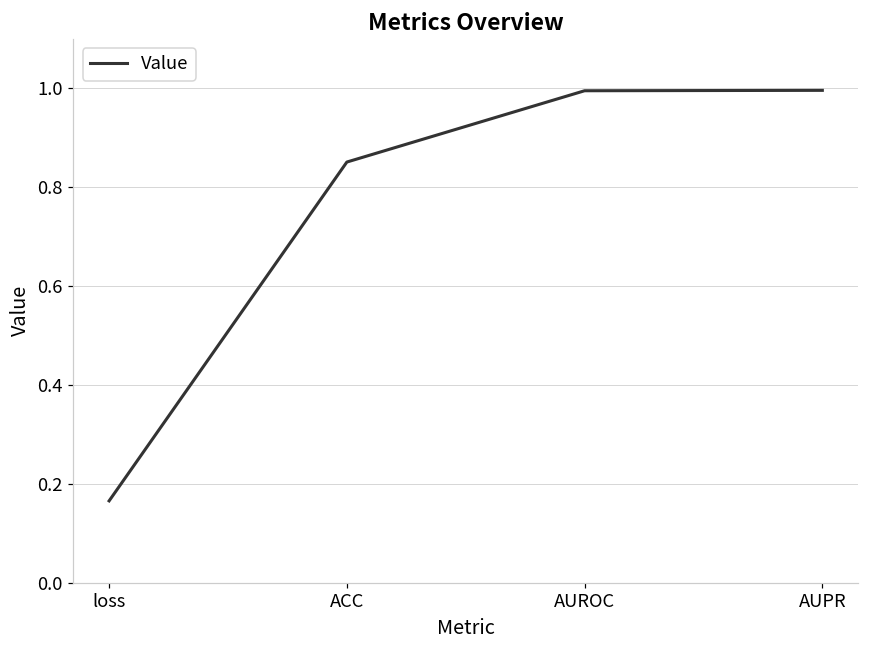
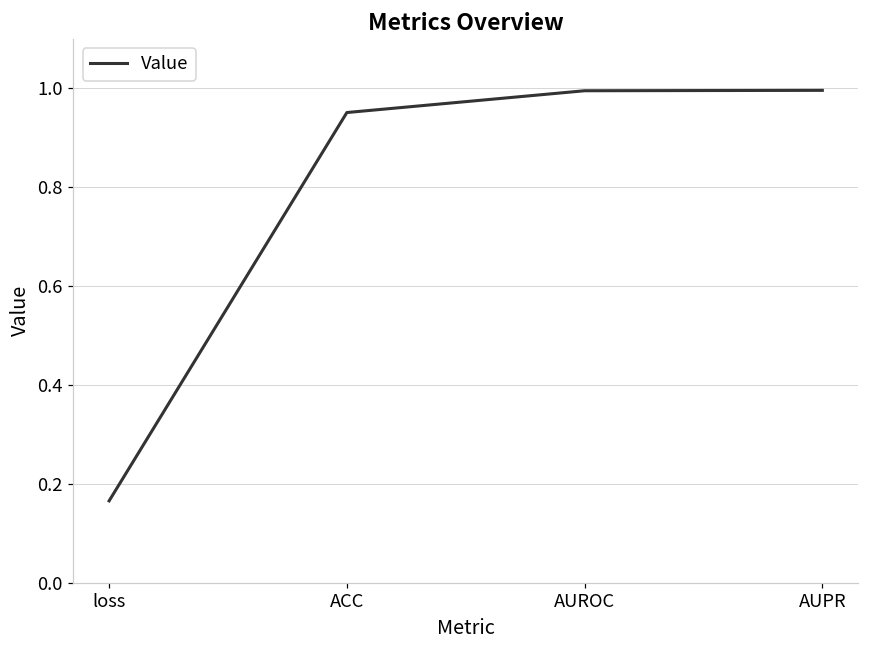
ACC: 0.85 -> 0.95
